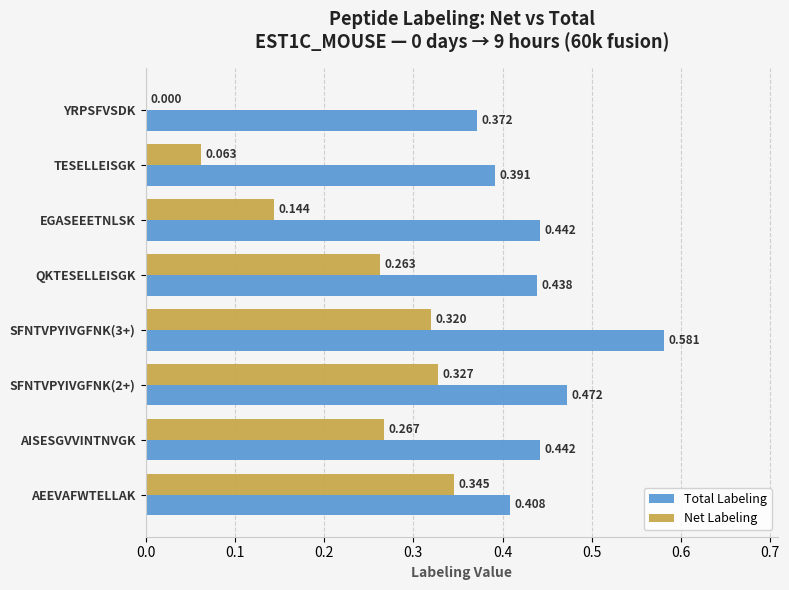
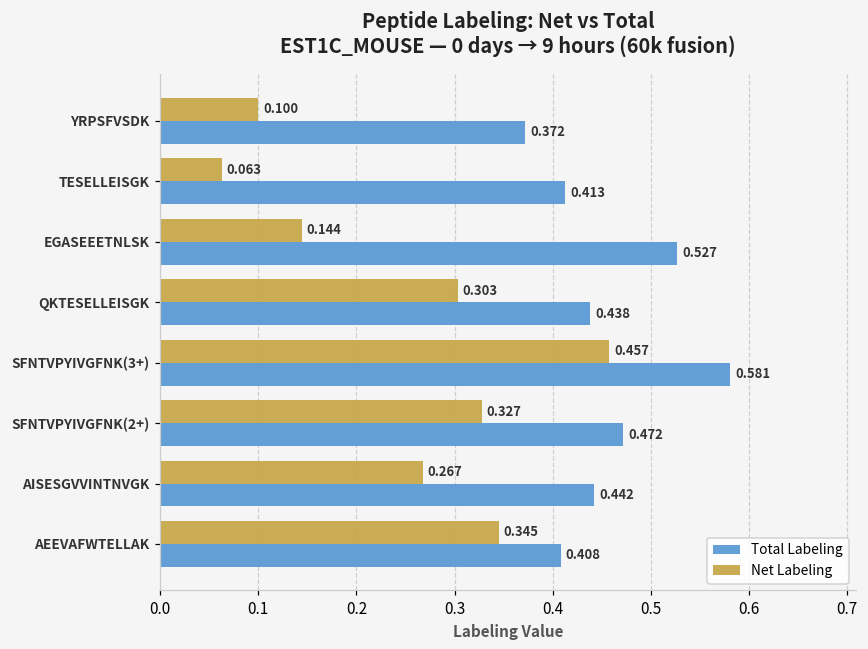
Net Labeling, YRPSFVSDK: 0.000 -> 0.100
Total Labeling, TESELLEISGK: 0.391 -> 0.413
Total Labeling, EGASEEETNLSK: 0.442 -> 0.527
Net Labeling, QKTESELLEISGK: 0.263 -> 0.303
Net Labeling, SFNTVPYIVGFNK(3+): 0.320 -> 0.457
